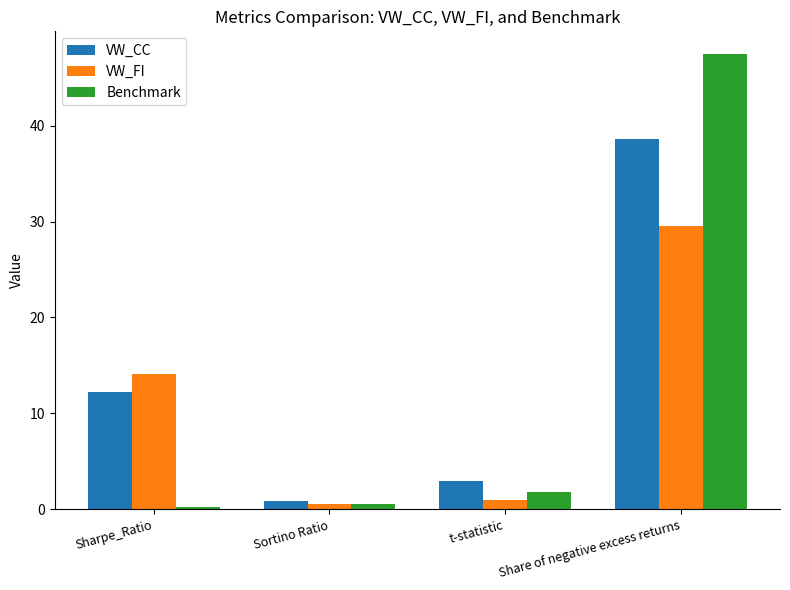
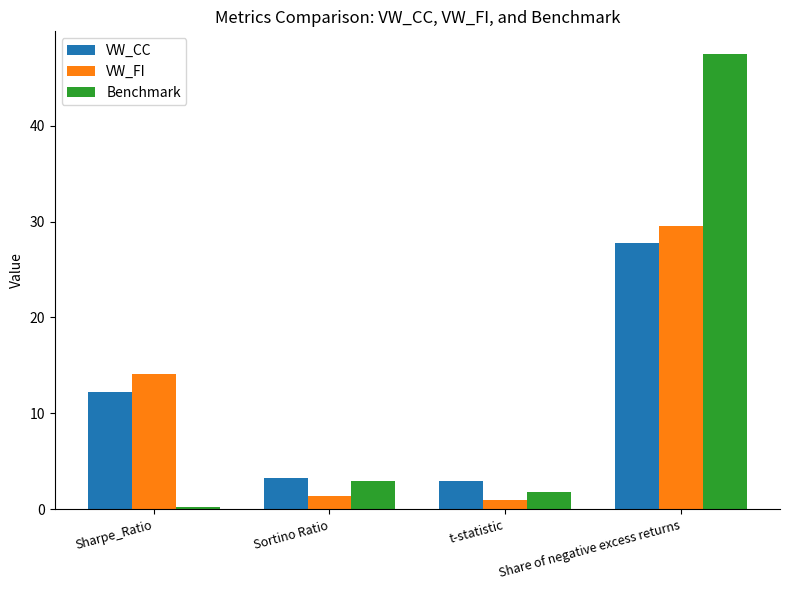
VW_CC, Sortino Ratio: 1 -> 3
VW_FI, Sortino Ratio: 0.5 -> 1.4
Benchmark, Sortino Ratio: 1 -> 3
VW_CC, Share of negative excess returns: 39 -> 28
